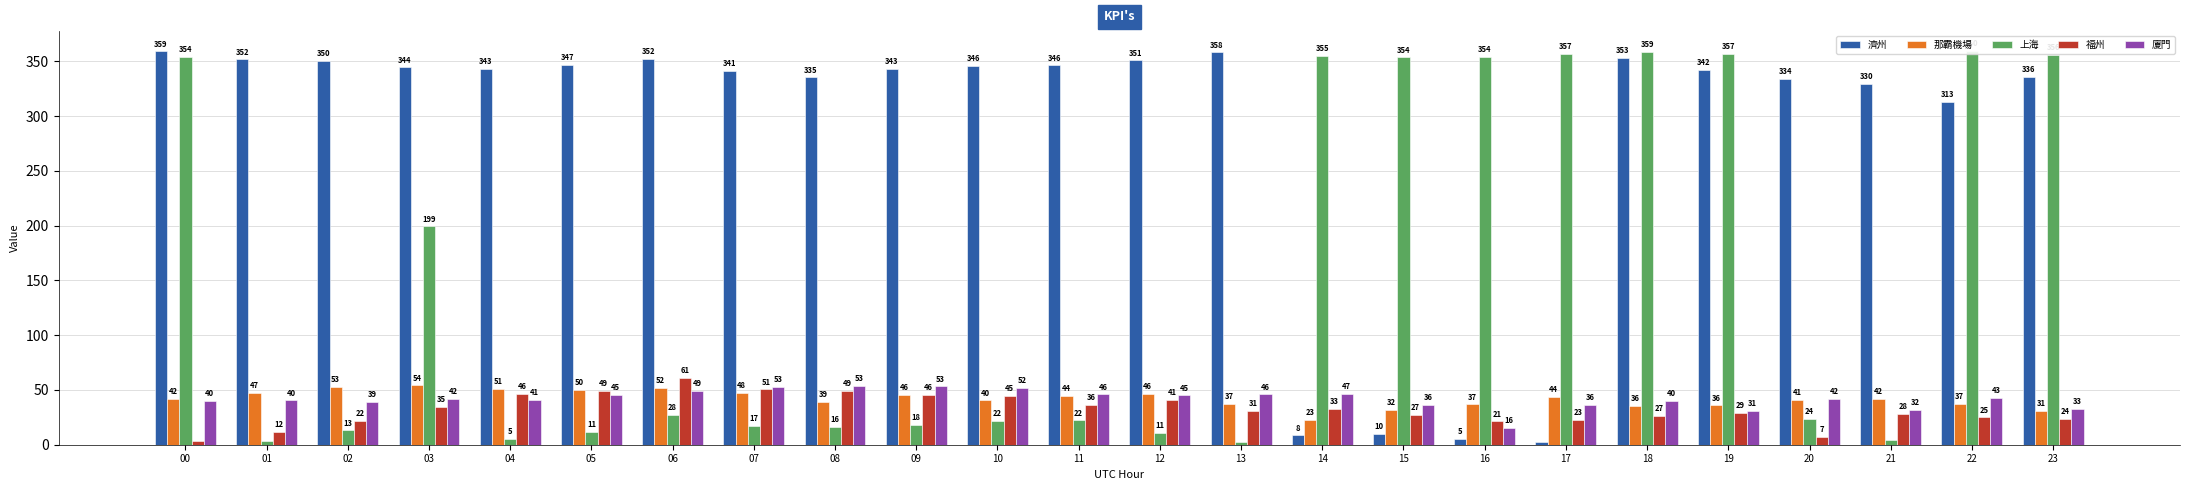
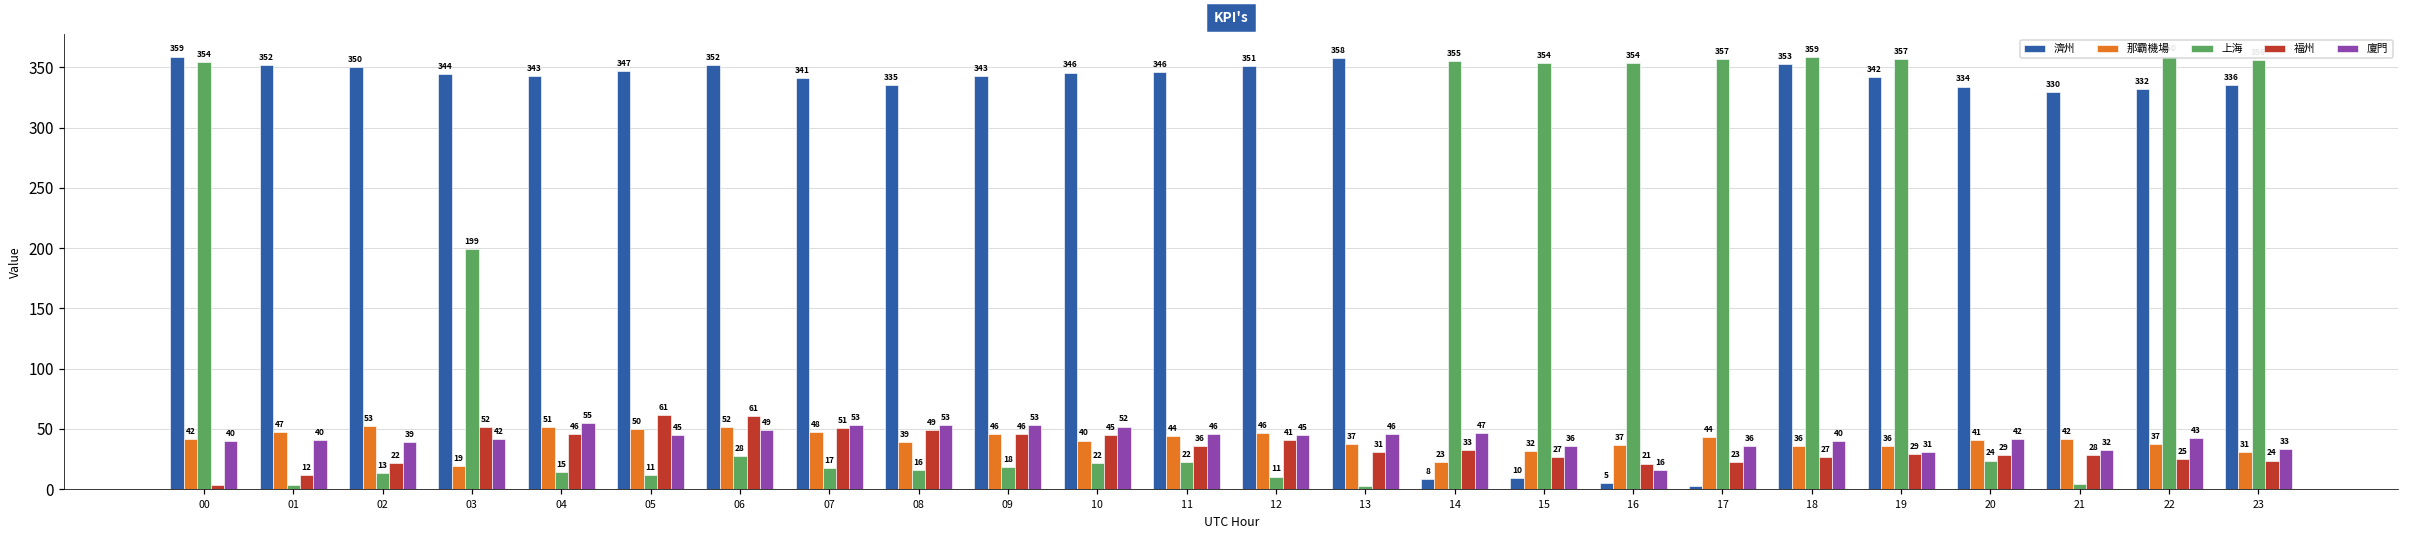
那霸機場, 03: 54 -> 19
福州, 03: 35 -> 52
上海, 04: 5 -> 15
廈門, 04: 41 -> 55
福州, 05: 49 -> 61
福州, 20: 7 -> 29
濟州, 22: 313 -> 332
